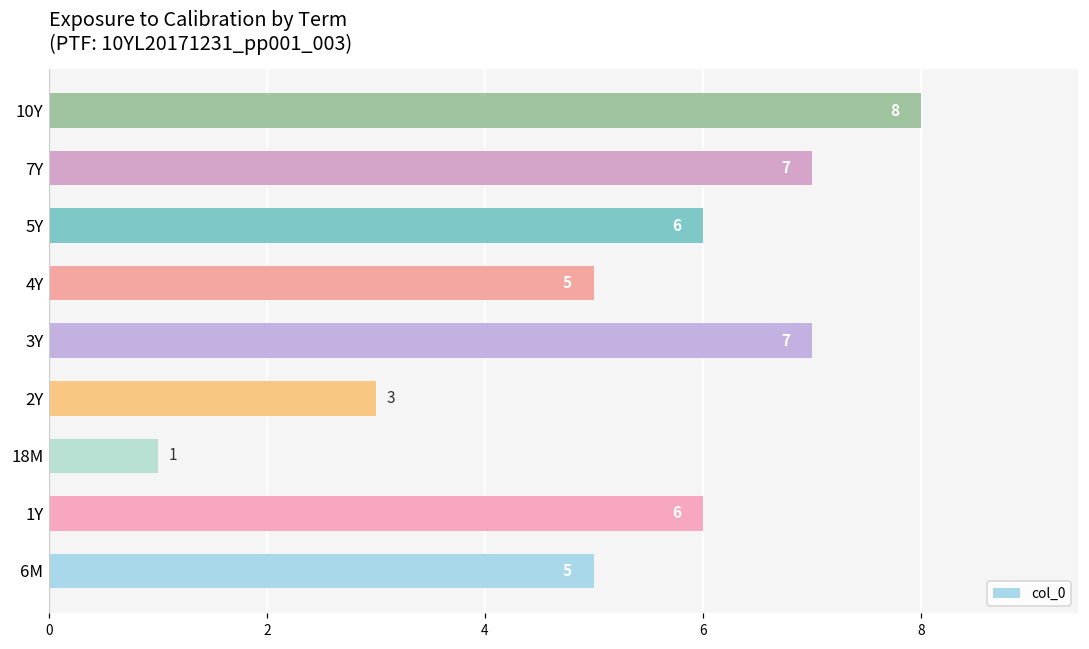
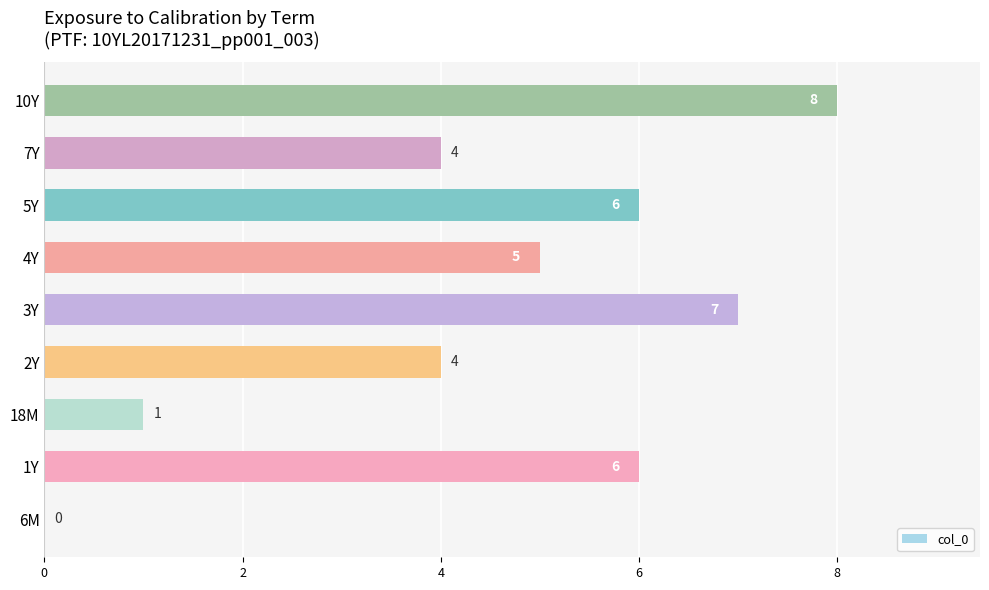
7Y: 7 -> 4
2Y: 3 -> 4
6M: 5 -> 0
